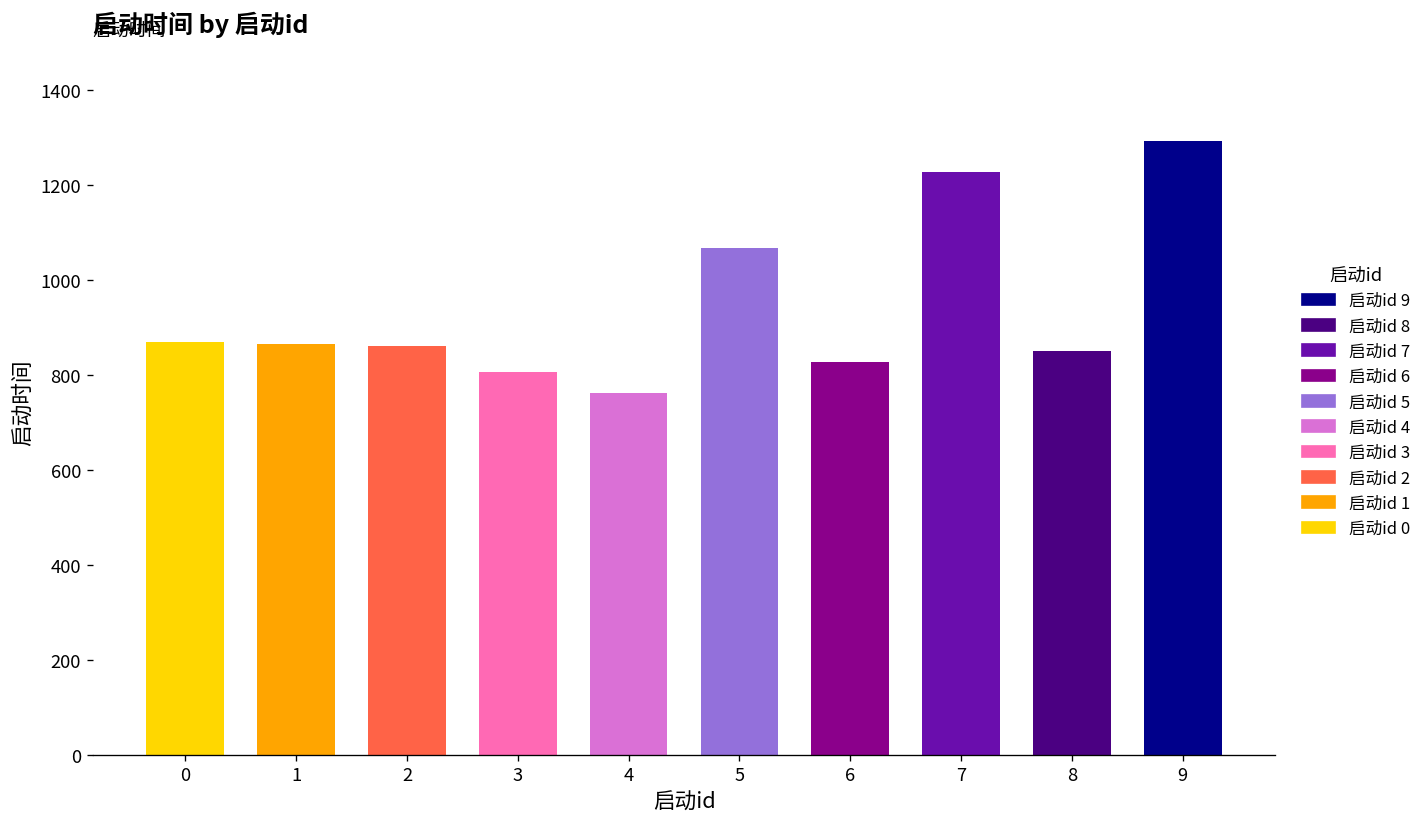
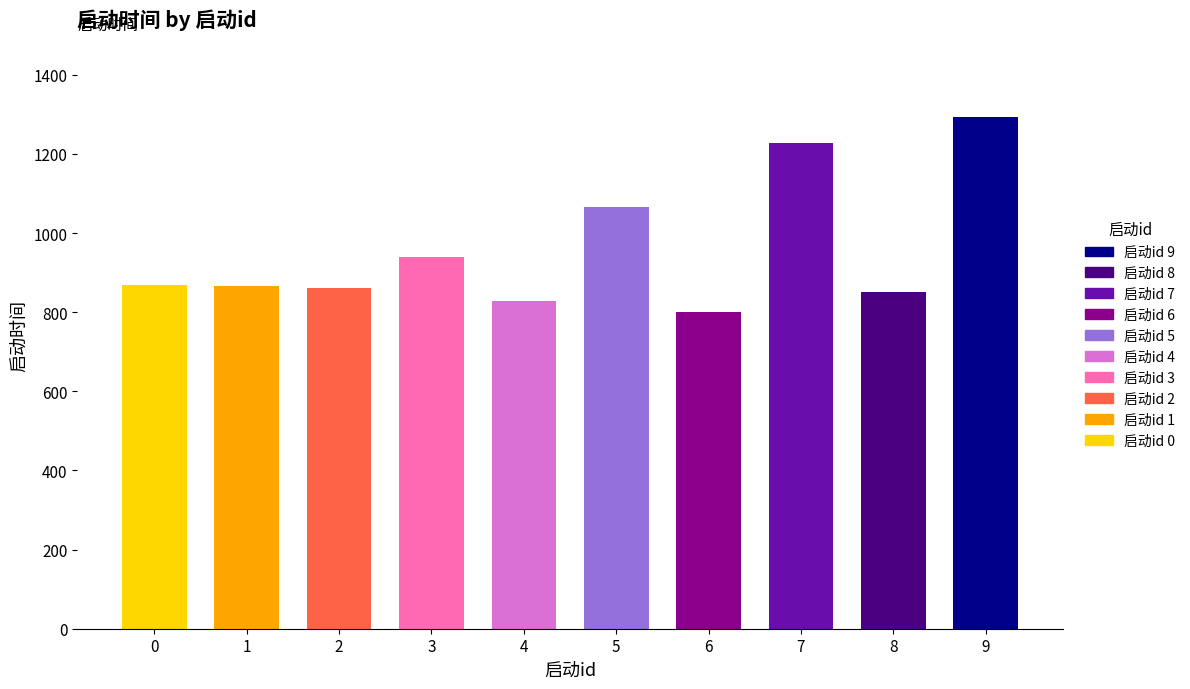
3: 810 -> 940
4: 760 -> 830
6: 830 -> 800
